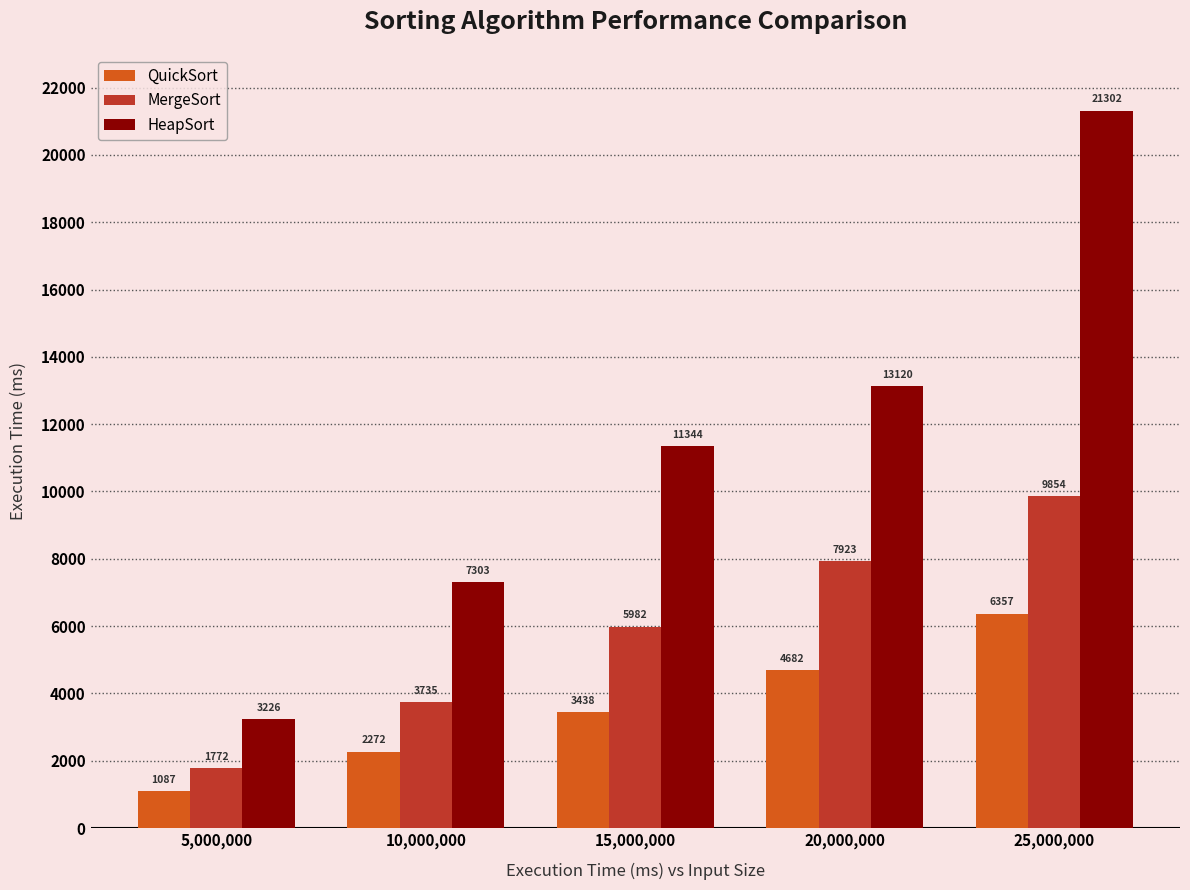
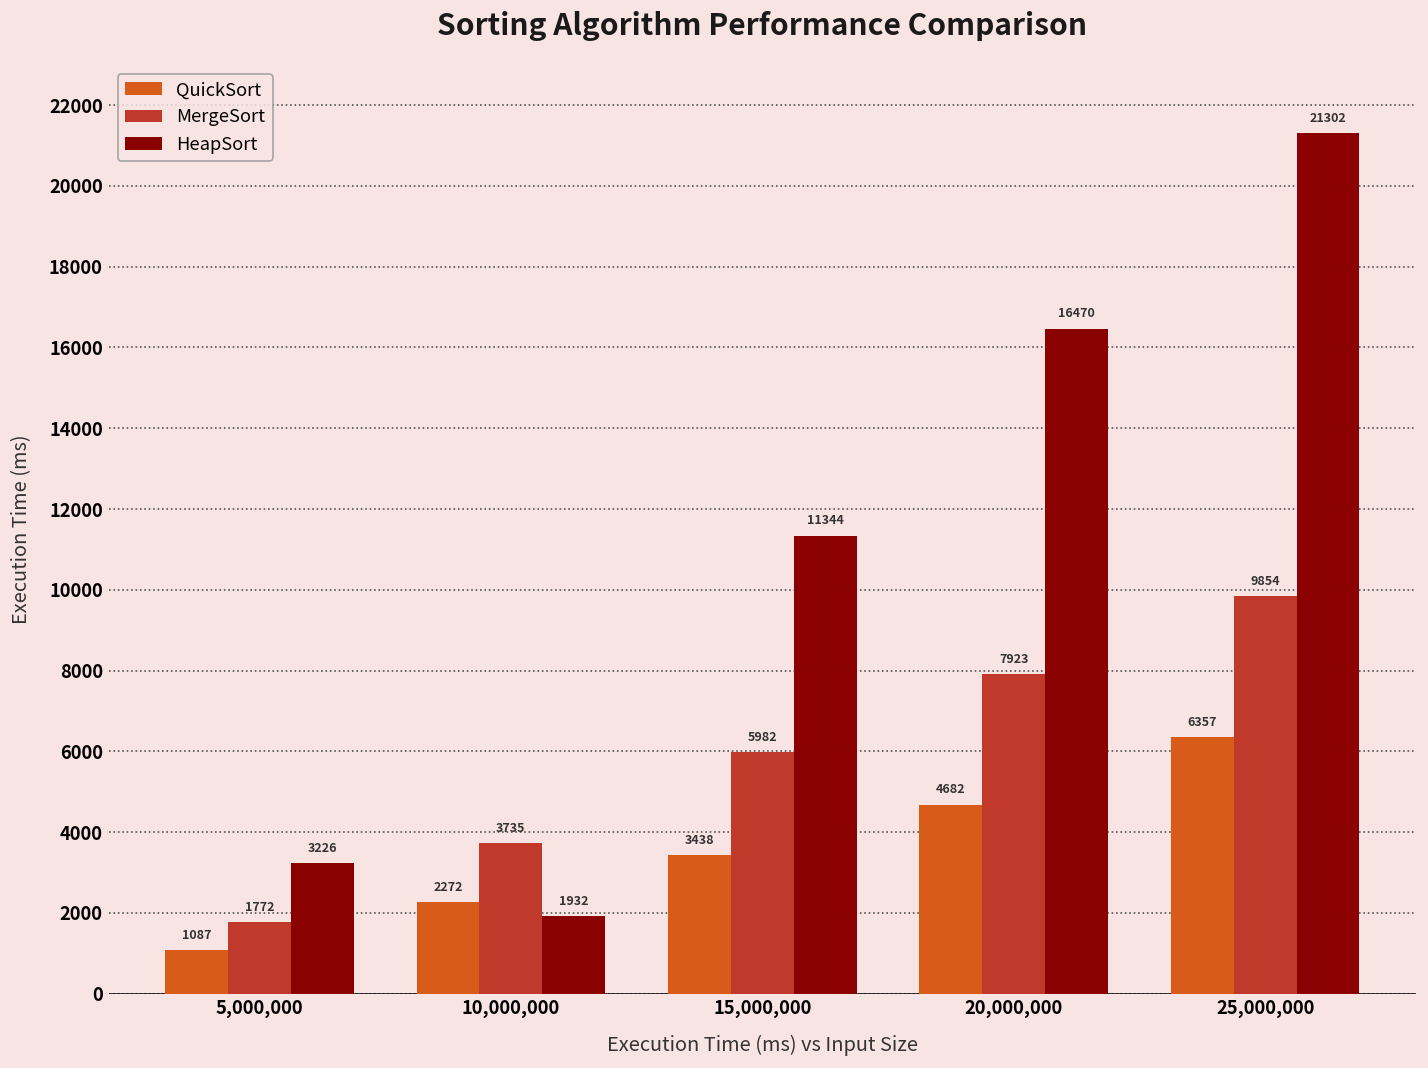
HeapSort, 10,000,000: 7303 -> 1932
HeapSort, 20,000,000: 13120 -> 16470
